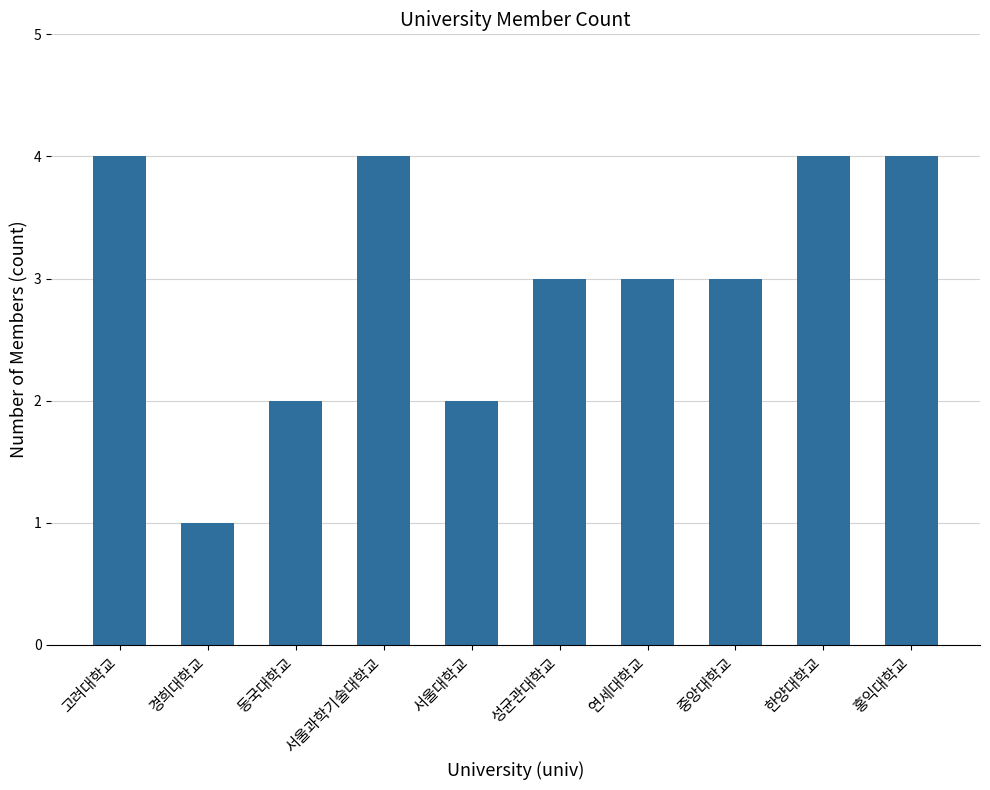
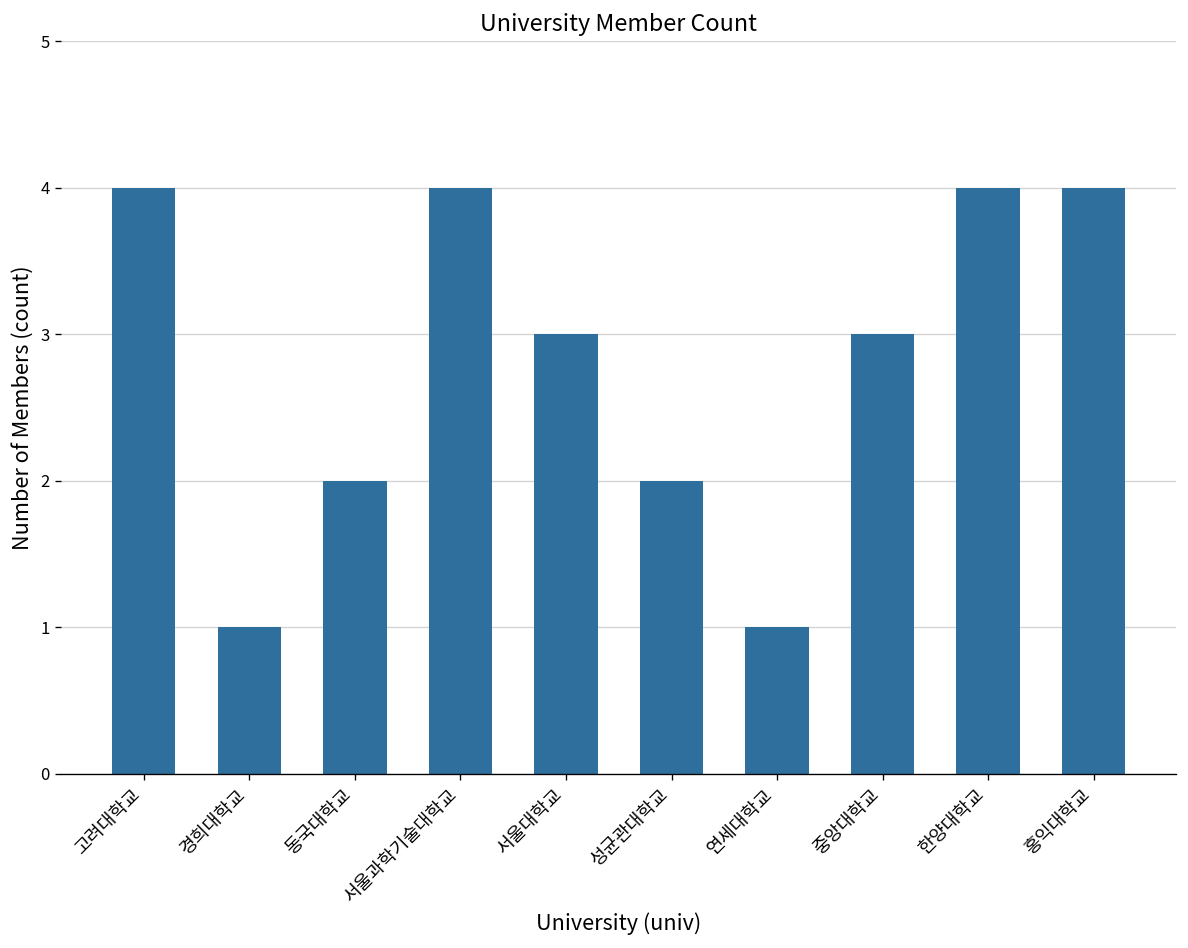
서울대학교: 2 -> 3
성균관대학교: 3 -> 2
연세대학교: 3 -> 1
